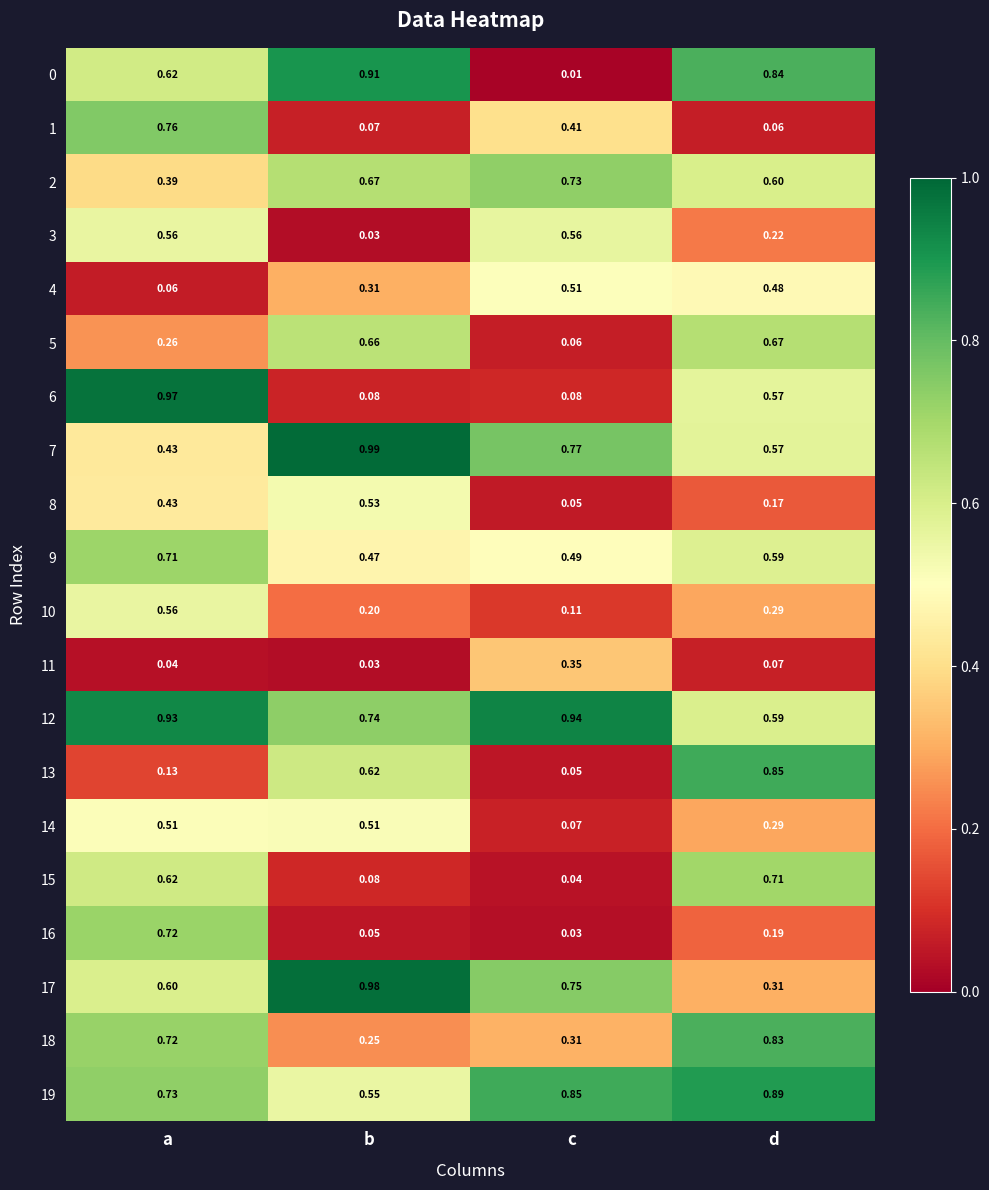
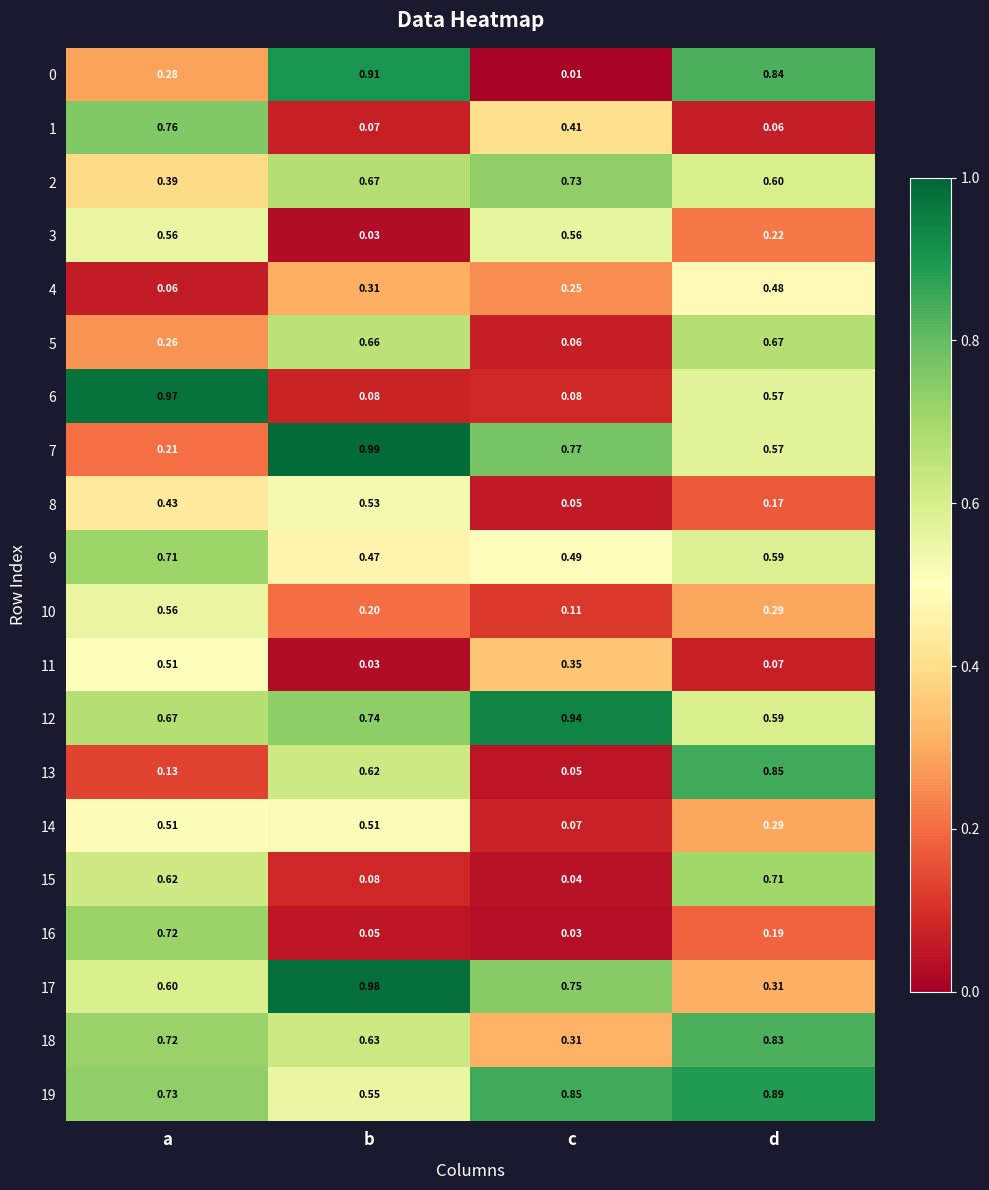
0, a: 0.62 -> 0.28
4, c: 0.51 -> 0.25
7, a: 0.43 -> 0.21
11, a: 0.04 -> 0.51
12, a: 0.93 -> 0.67
18, b: 0.25 -> 0.63
